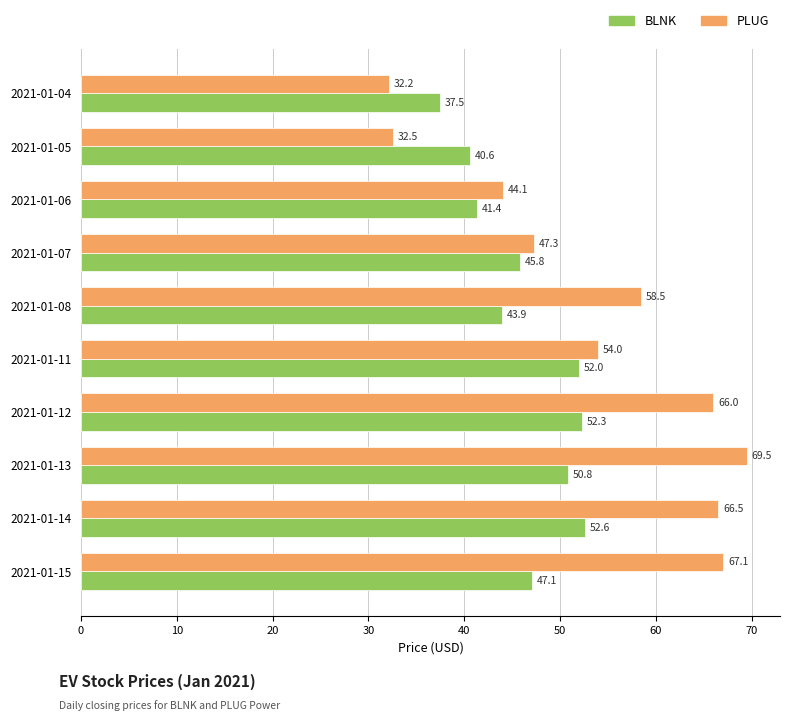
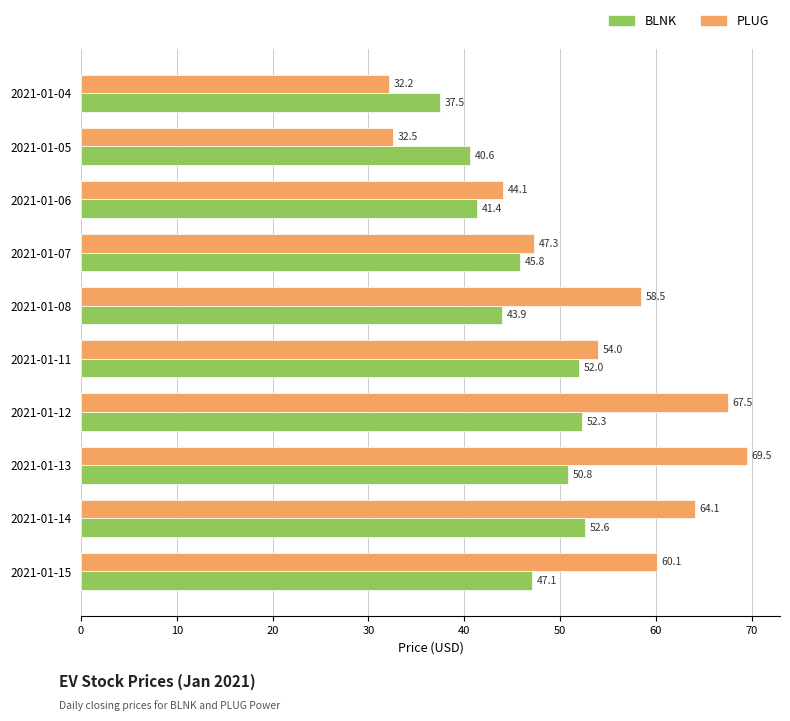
PLUG, 2021-01-12: 66.0 -> 67.5
PLUG, 2021-01-14: 66.5 -> 64.1
PLUG, 2021-01-15: 67.1 -> 60.1
